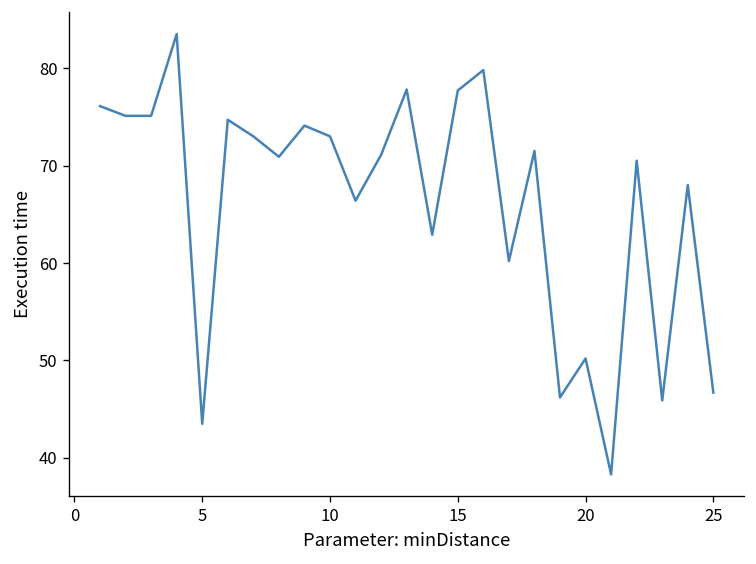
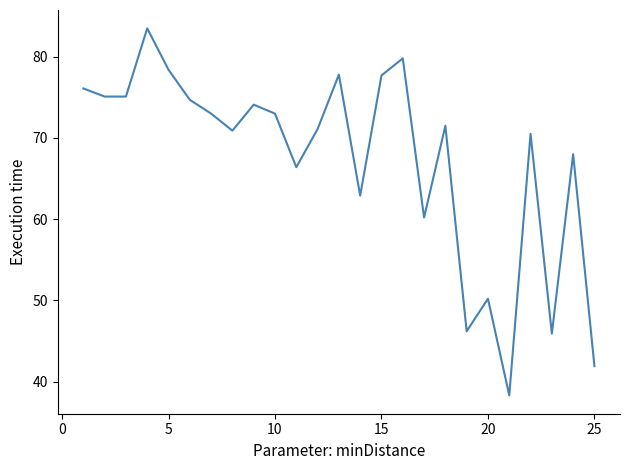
5: 44 -> 78
25: 47 -> 42
